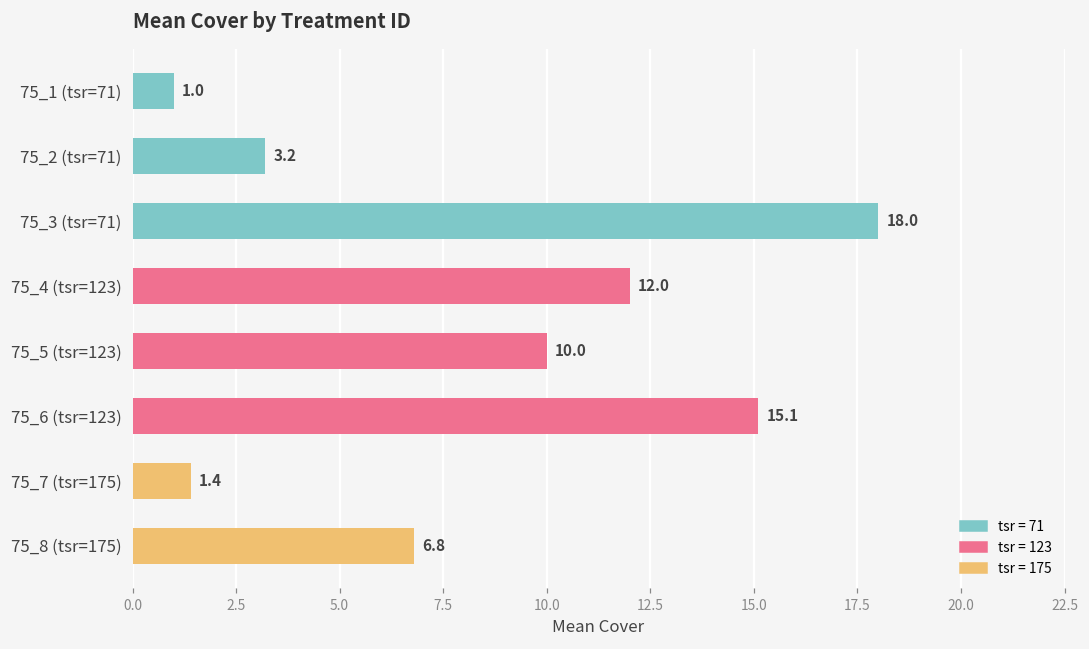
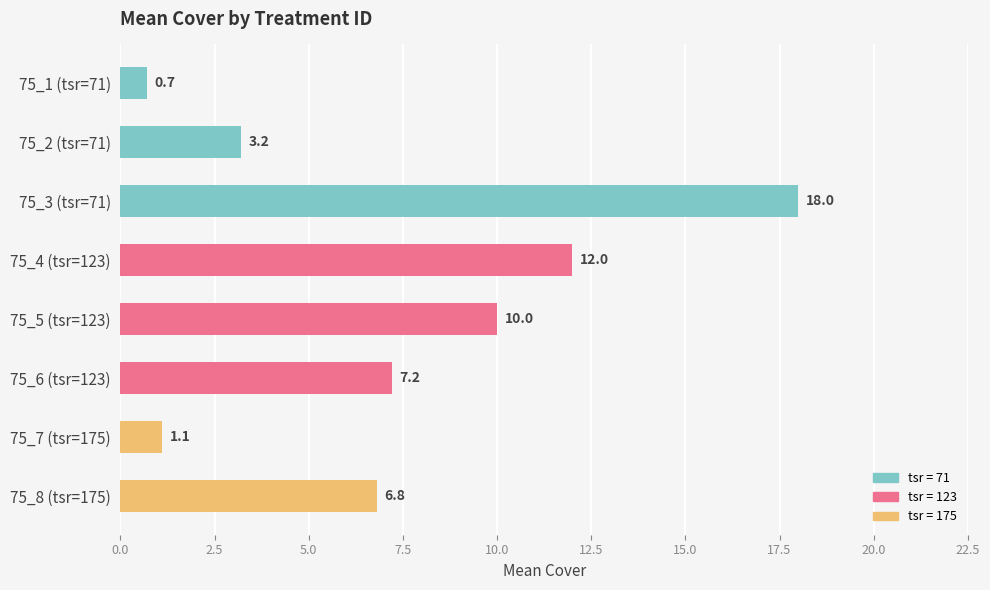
75_1 (tsr=71): 1.0 -> 0.7
75_6 (tsr=123): 15.1 -> 7.2
75_7 (tsr=175): 1.4 -> 1.1
